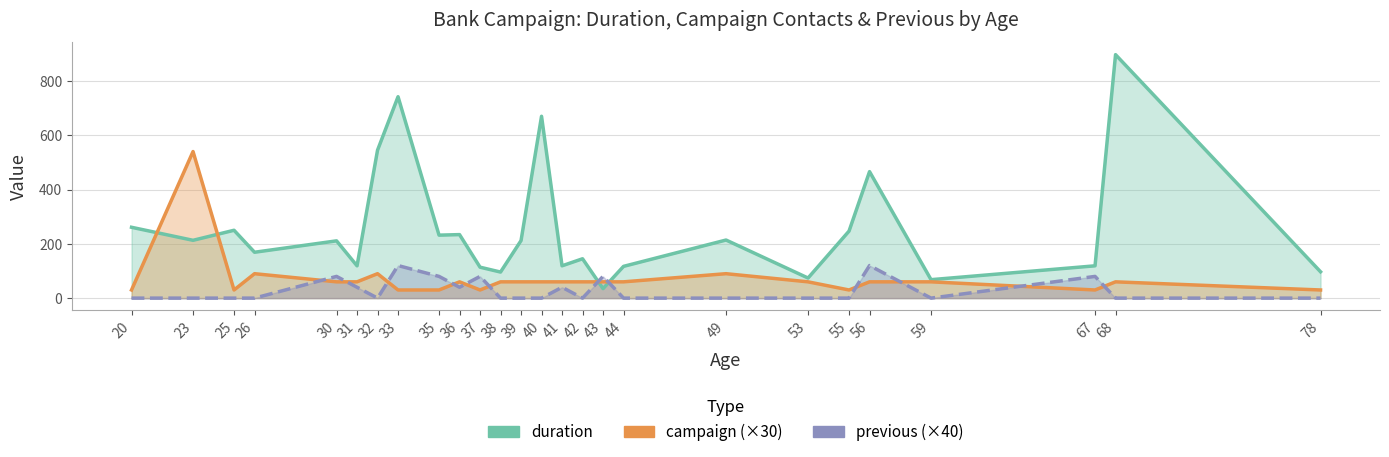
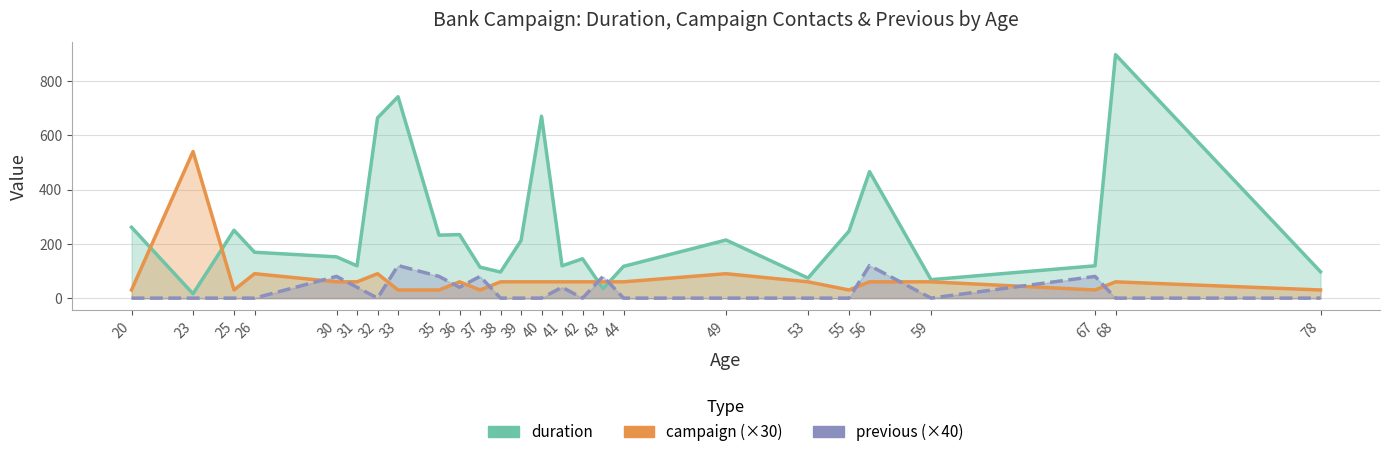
duration, 23: 210 -> 20
duration, 30: 210 -> 150
duration, 32: 550 -> 660
